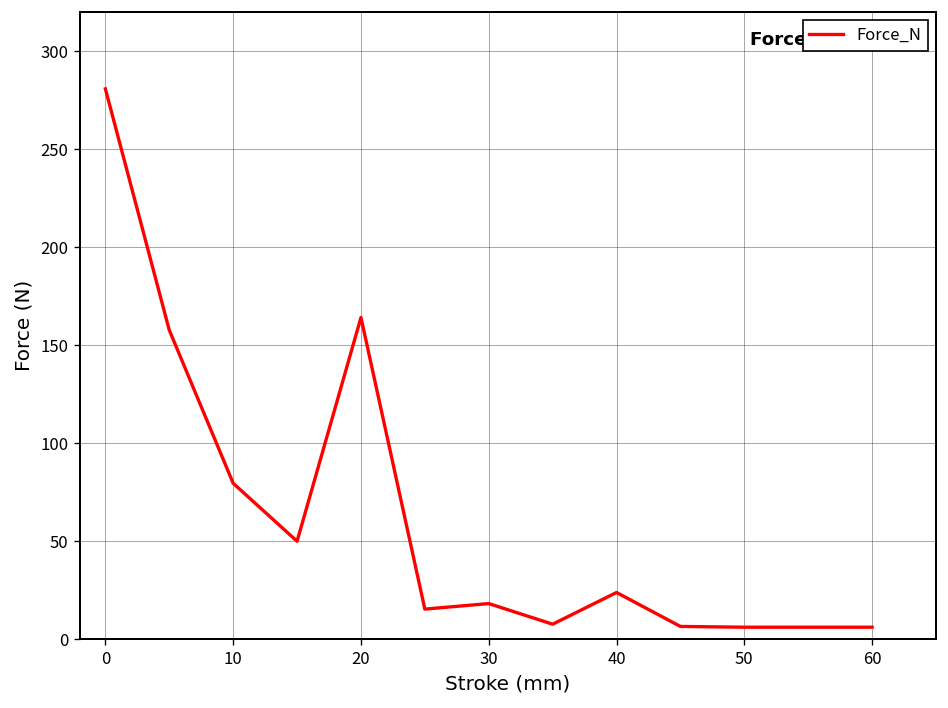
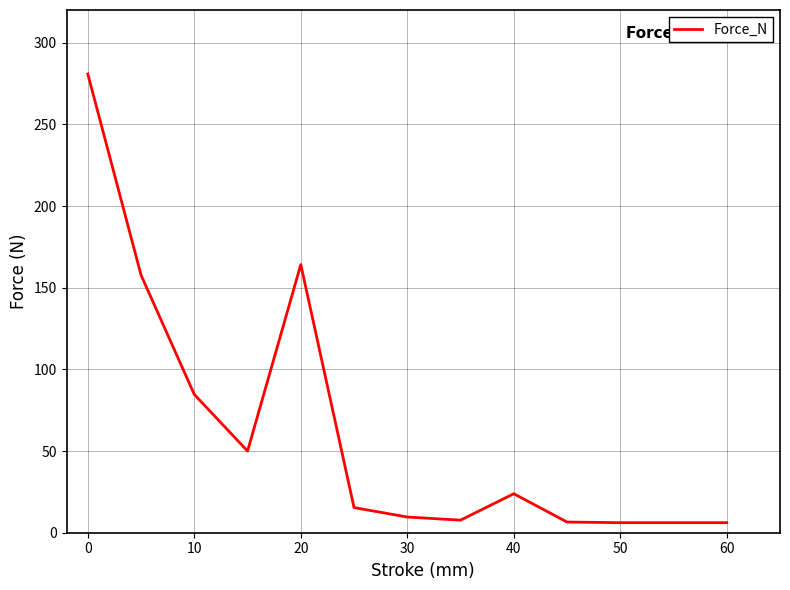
10: 80 -> 85
30: 18 -> 10
